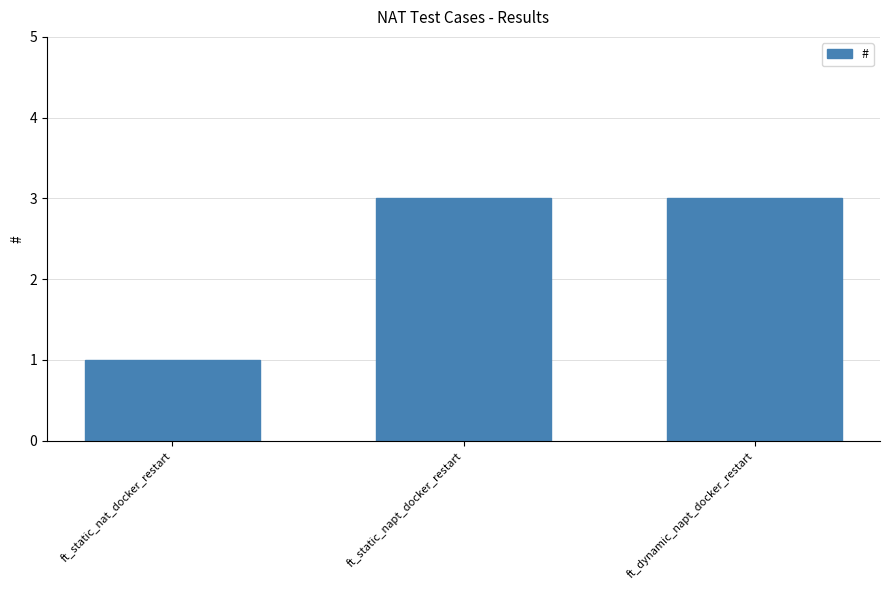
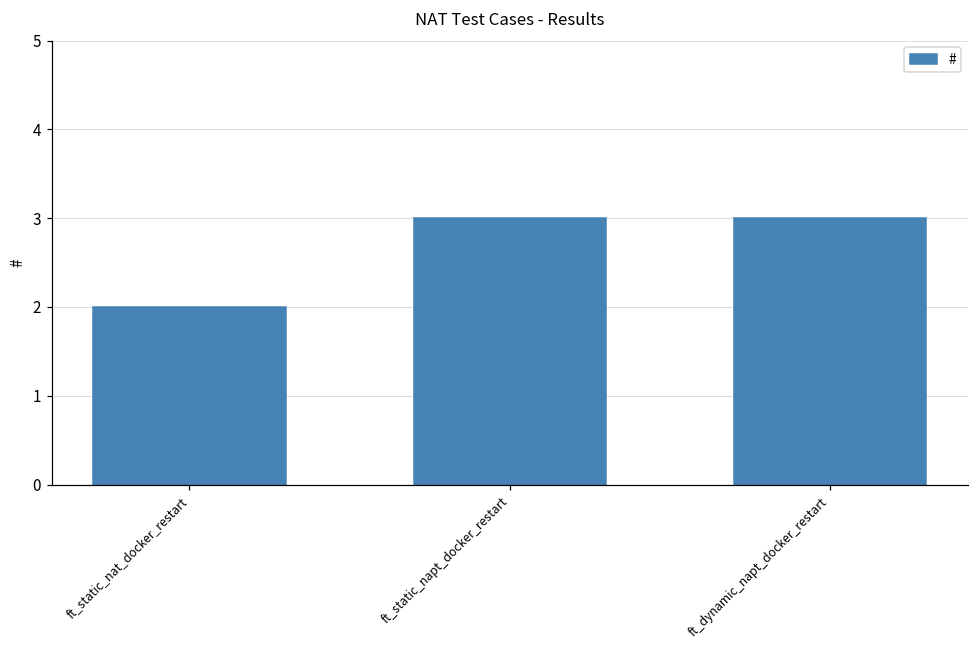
ft_static_nat_docker_restart: 1 -> 2
